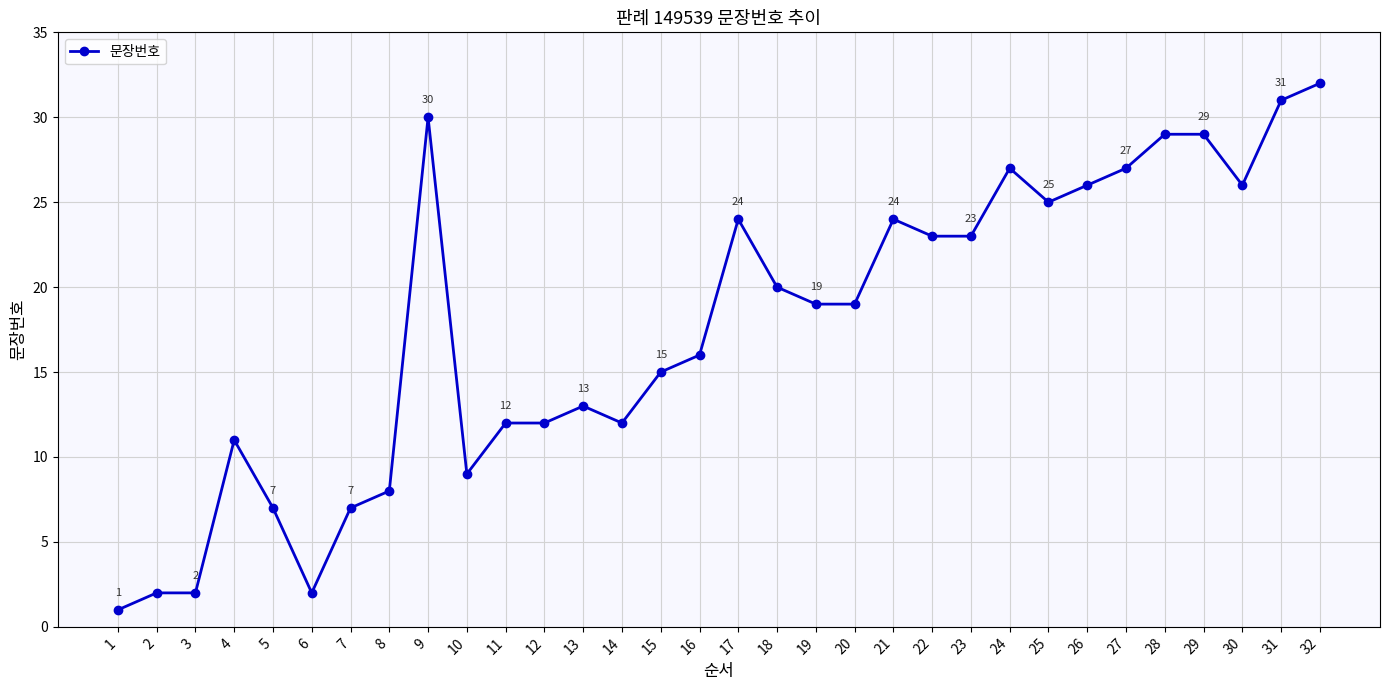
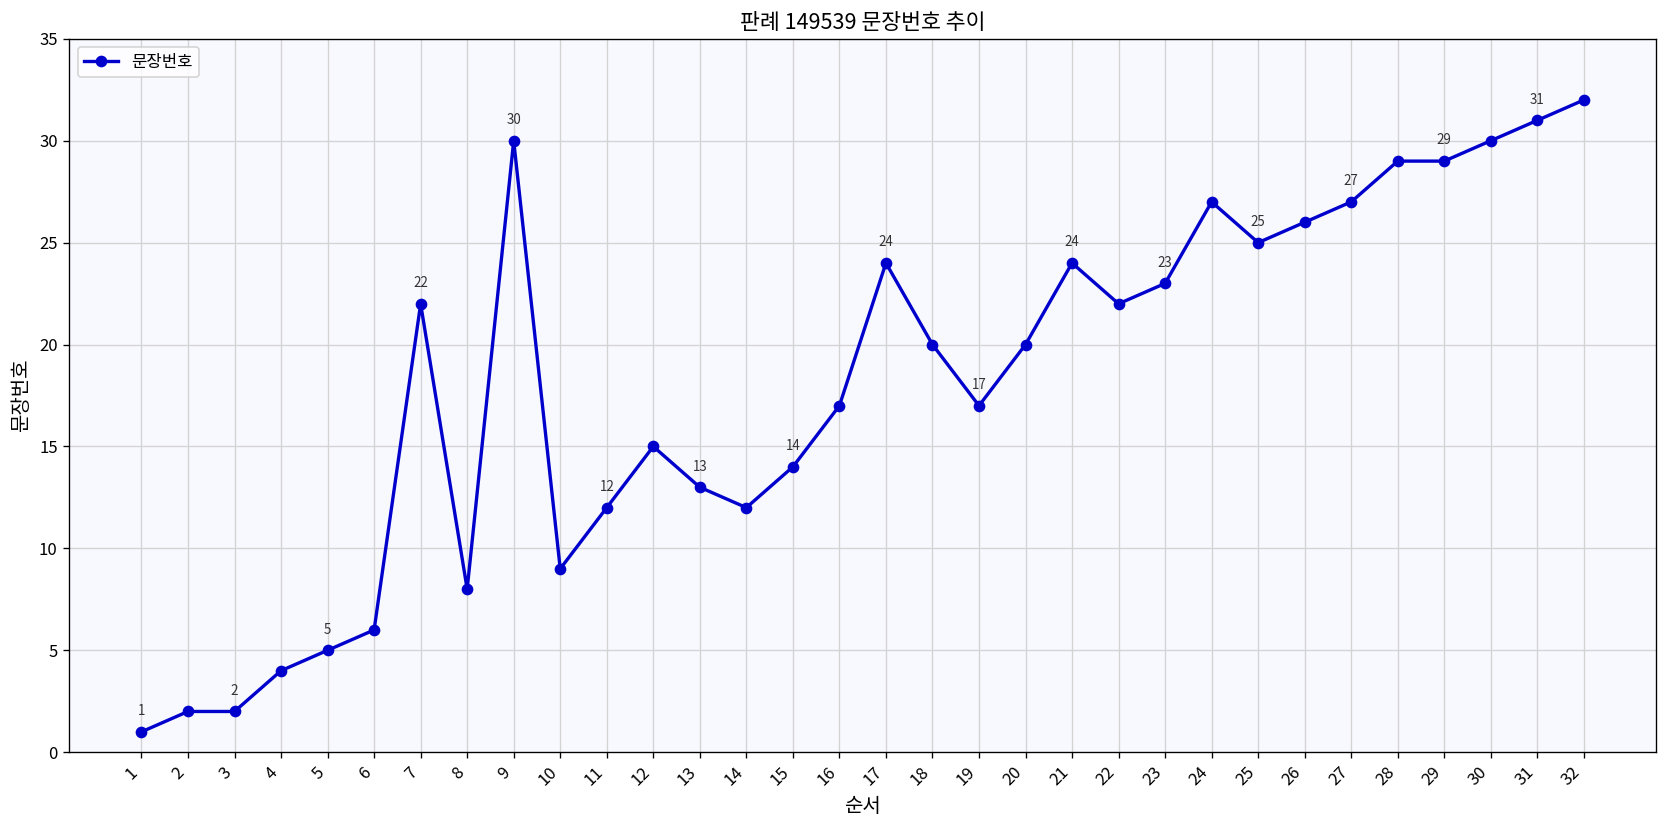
4: 11 -> 4
5: 7 -> 5
6: 2 -> 6
7: 7 -> 22
12: 12 -> 15
15: 15 -> 14
16: 16 -> 17
19: 19 -> 17
20: 19 -> 20
22: 23 -> 22
30: 26 -> 30
